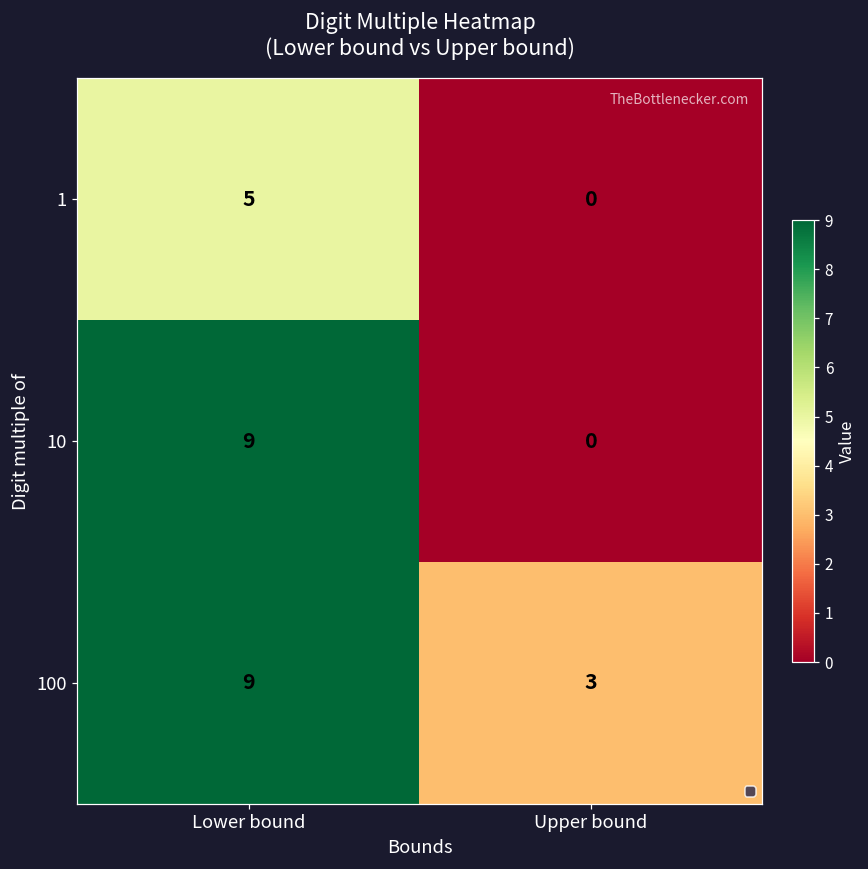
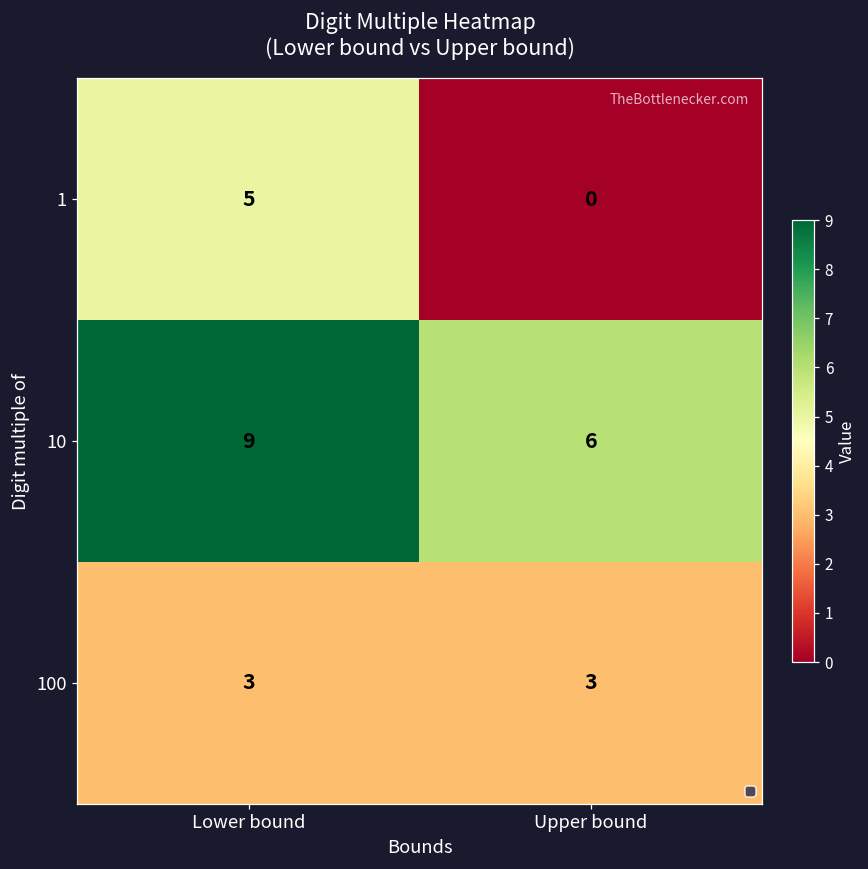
10, Upper bound: 0 -> 6
100, Lower bound: 9 -> 3
